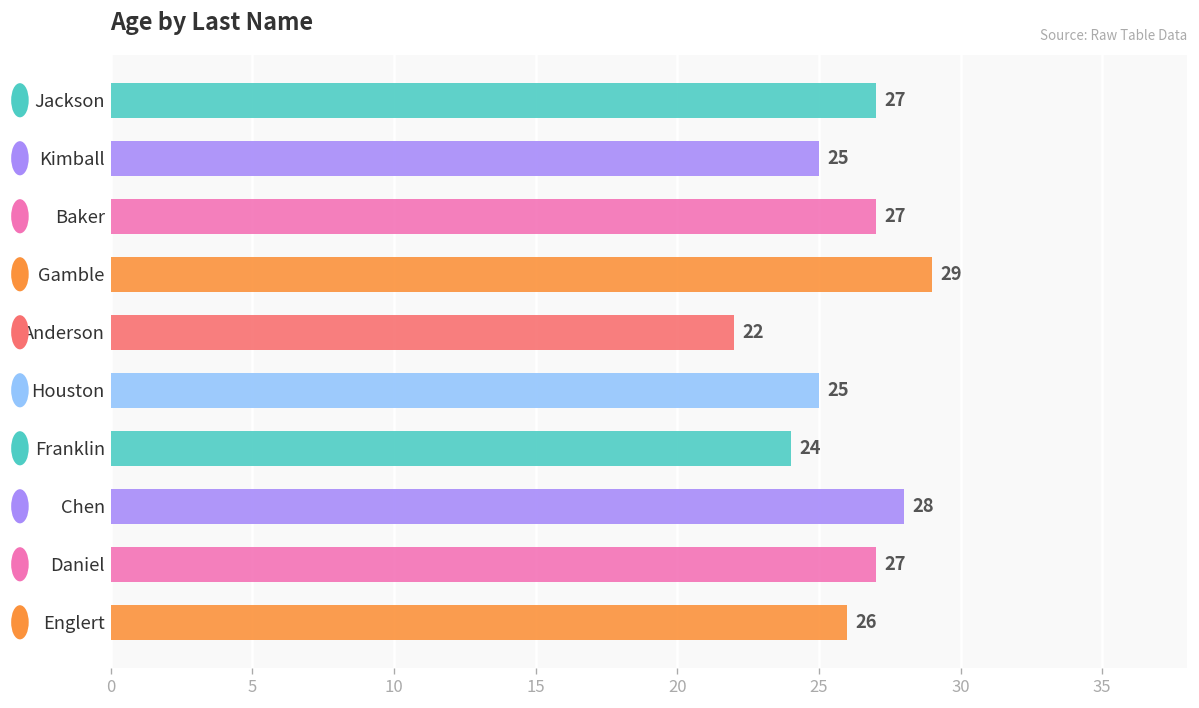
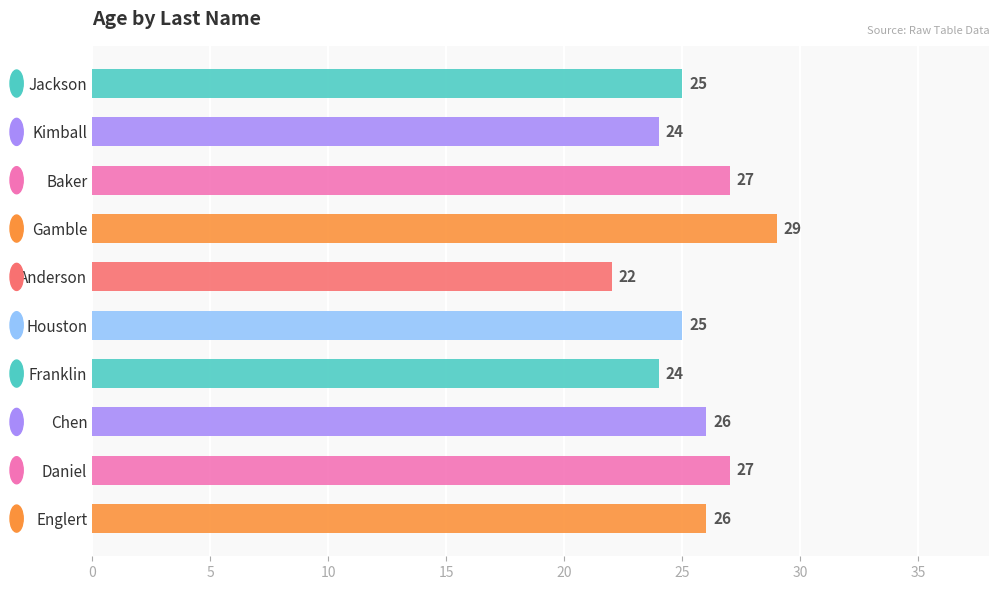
Jackson: 27 -> 25
Kimball: 25 -> 24
Chen: 28 -> 26
